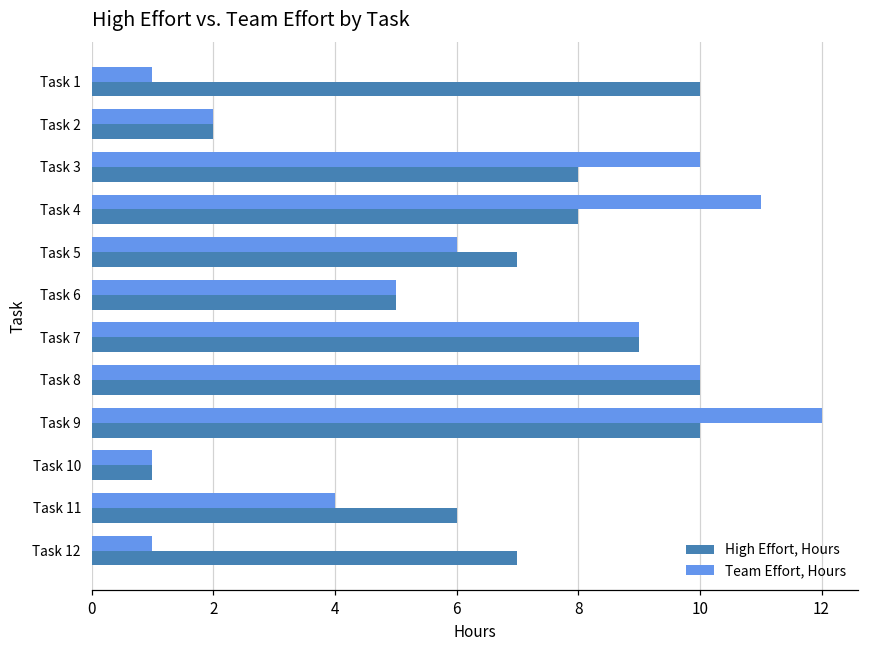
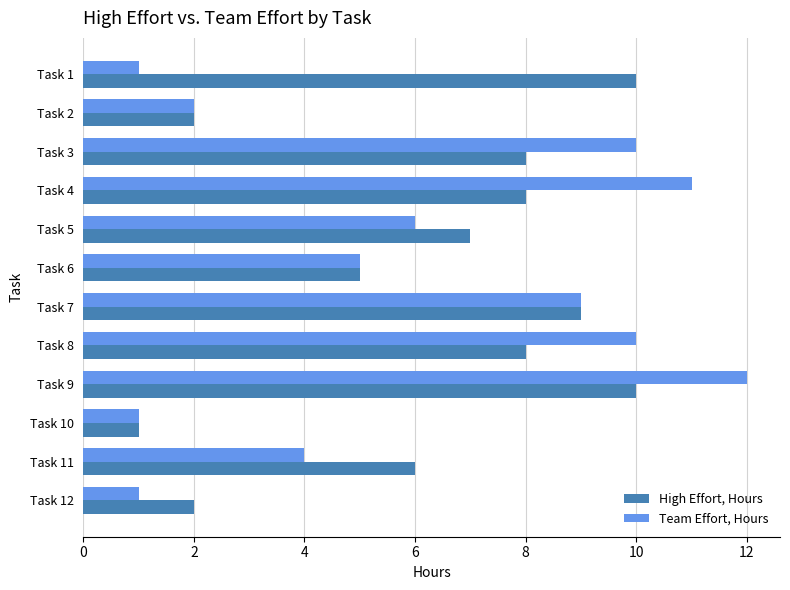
High Effort, Hours, Task 8: 10 -> 8
High Effort, Hours, Task 12: 7 -> 2
